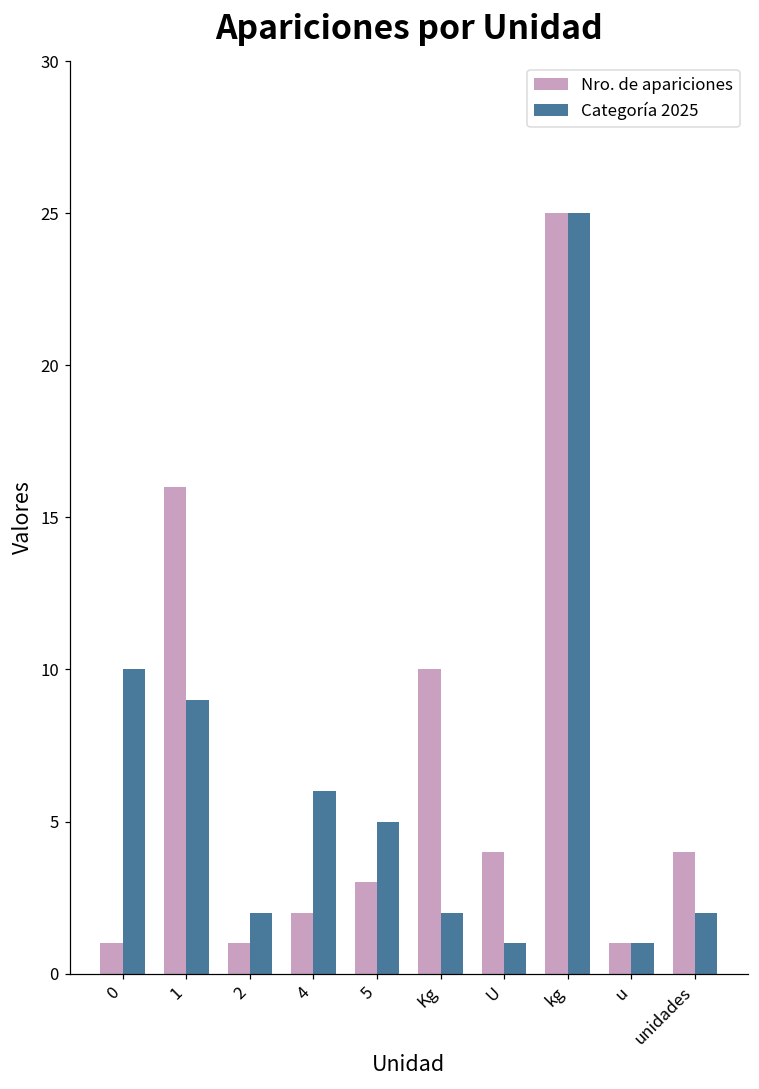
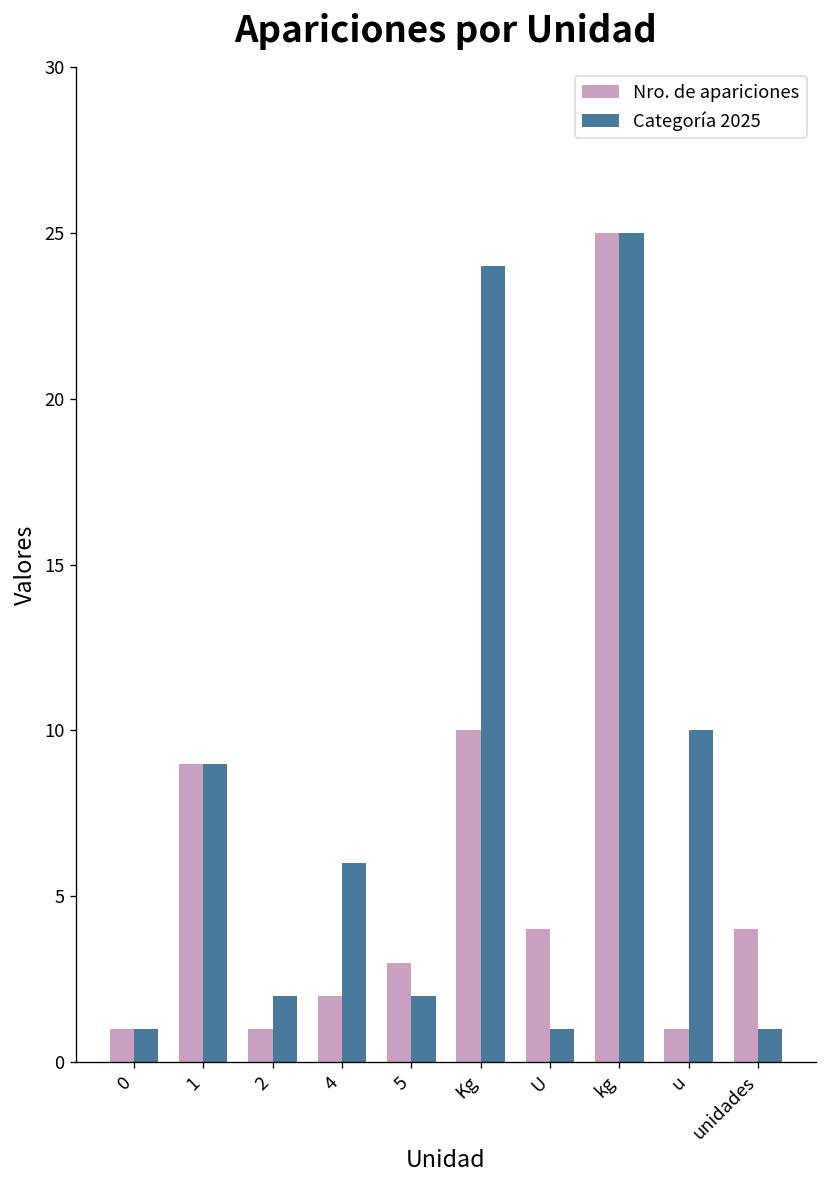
Categoría 2025, 0: 10 -> 1
Nro. de apariciones, 1: 16 -> 9
Categoría 2025, 5: 5 -> 2
Categoría 2025, Kg: 2 -> 24
Categoría 2025, u: 1 -> 10
Categoría 2025, unidades: 2 -> 1
